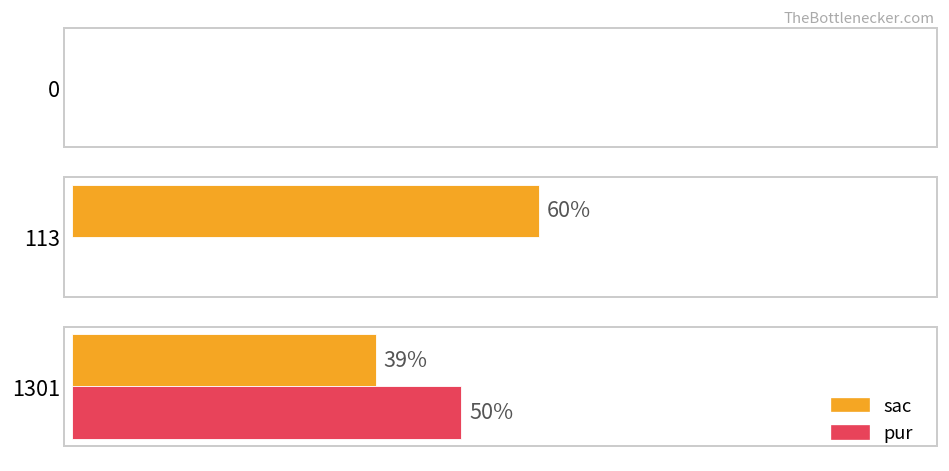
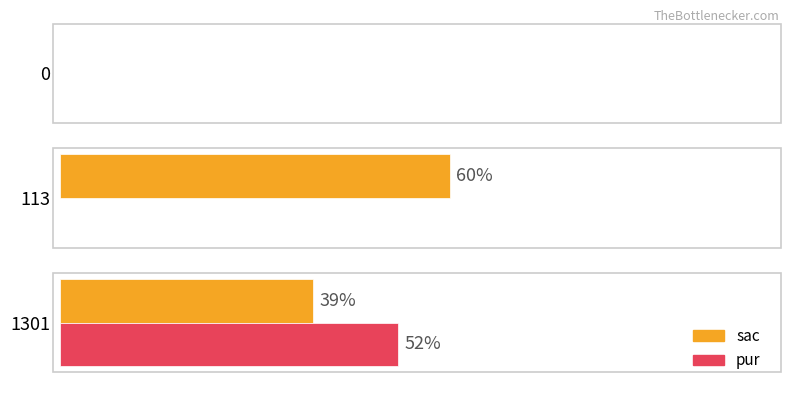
pur, 1301: 50% -> 52%
